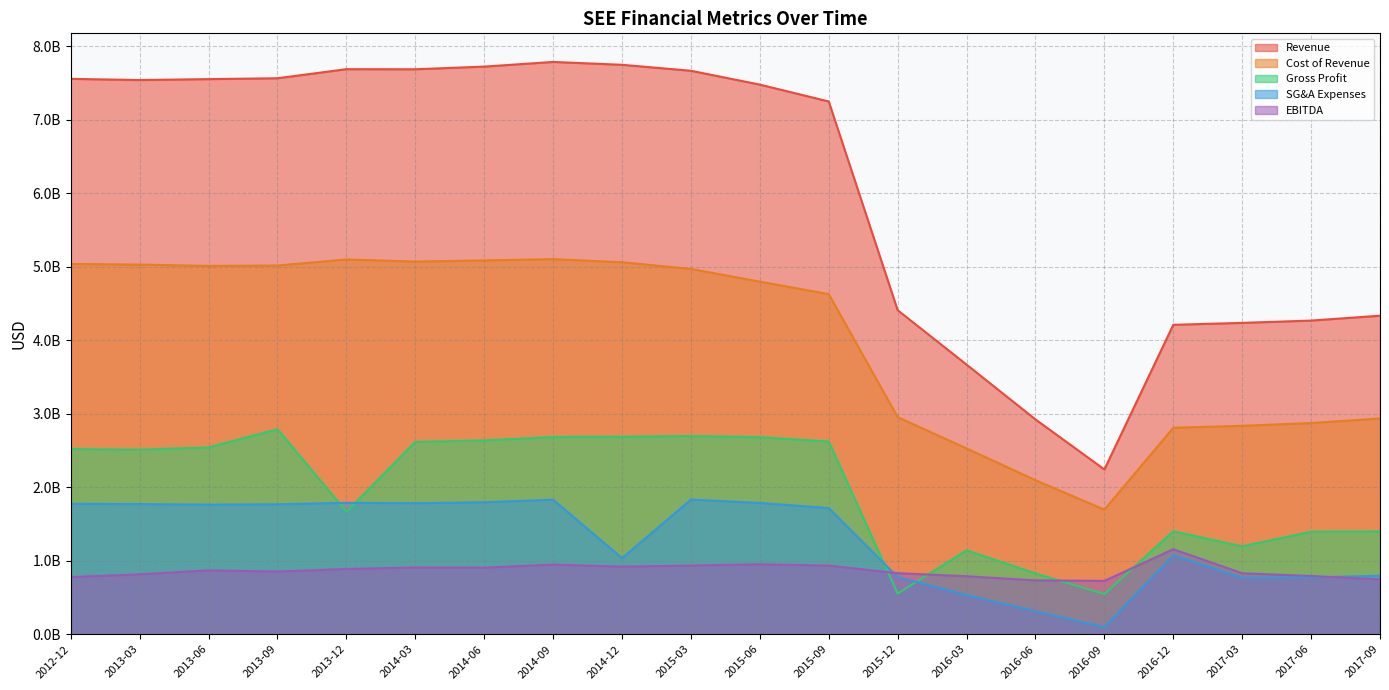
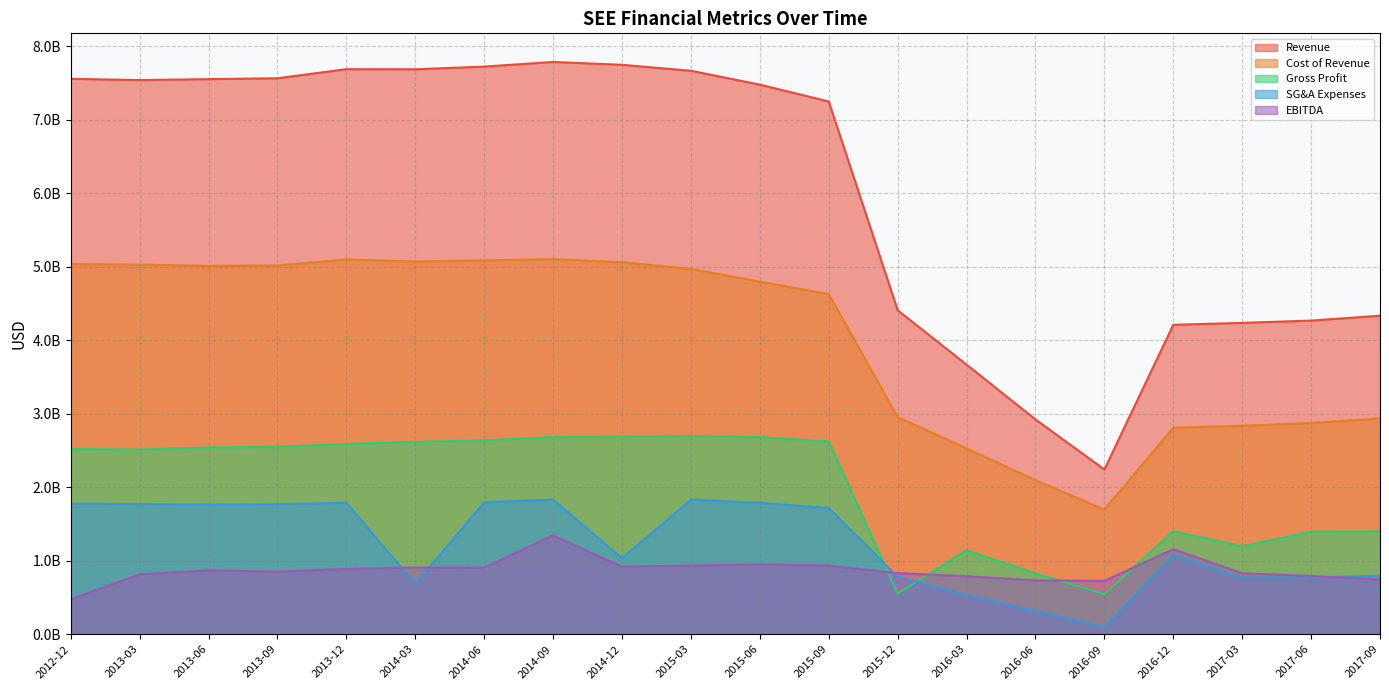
EBITDA, 2012-12: 800000000 -> 500000000
Gross Profit, 2013-09: 2800000000 -> 2500000000
Gross Profit, 2013-12: 1700000000 -> 2600000000
SG&A Expenses, 2014-03: 1800000000 -> 700000000
EBITDA, 2014-09: 900000000 -> 1300000000
